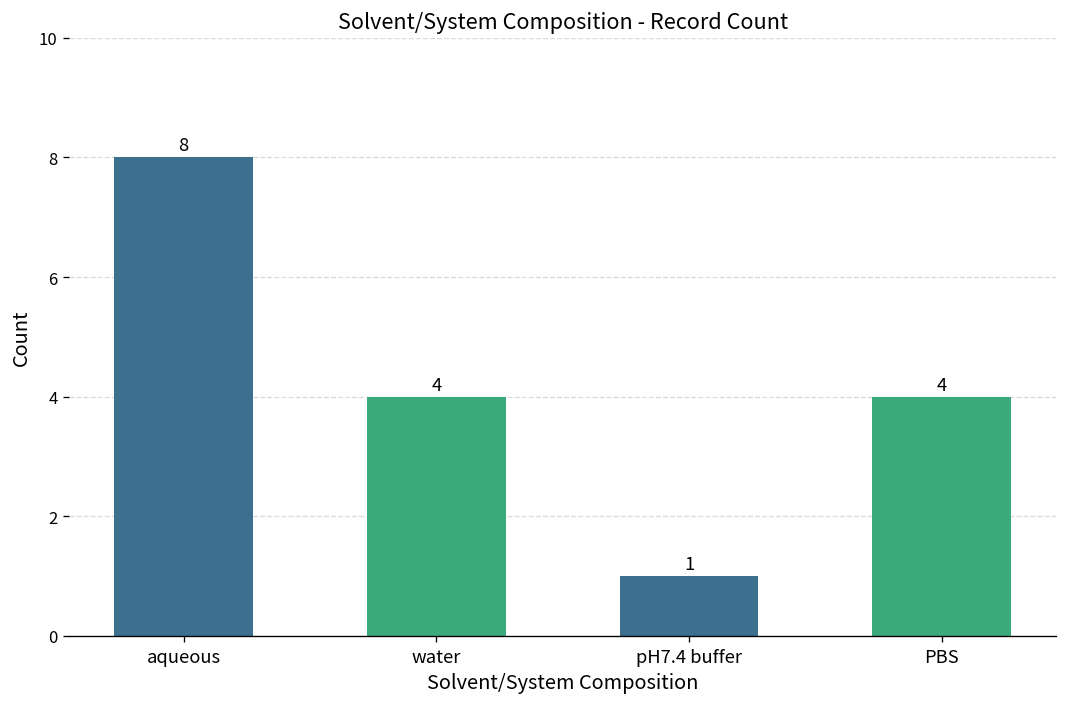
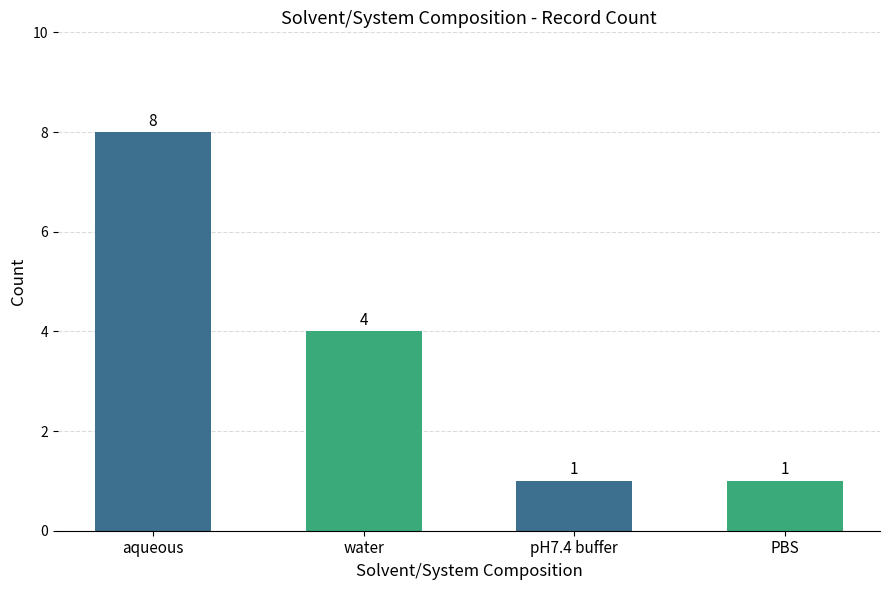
PBS: 4 -> 1
